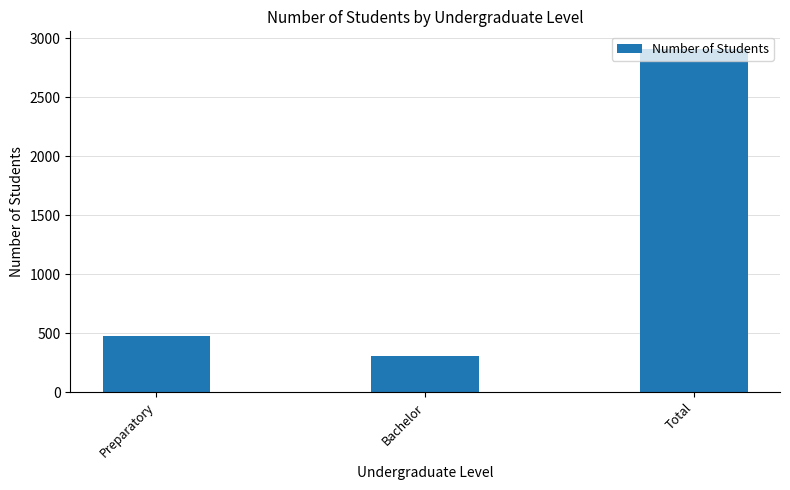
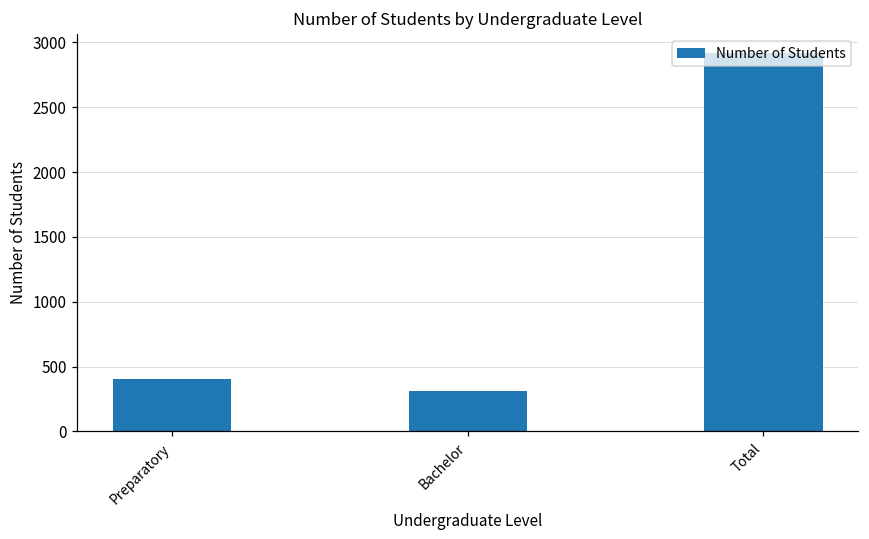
Preparatory: 470 -> 400
